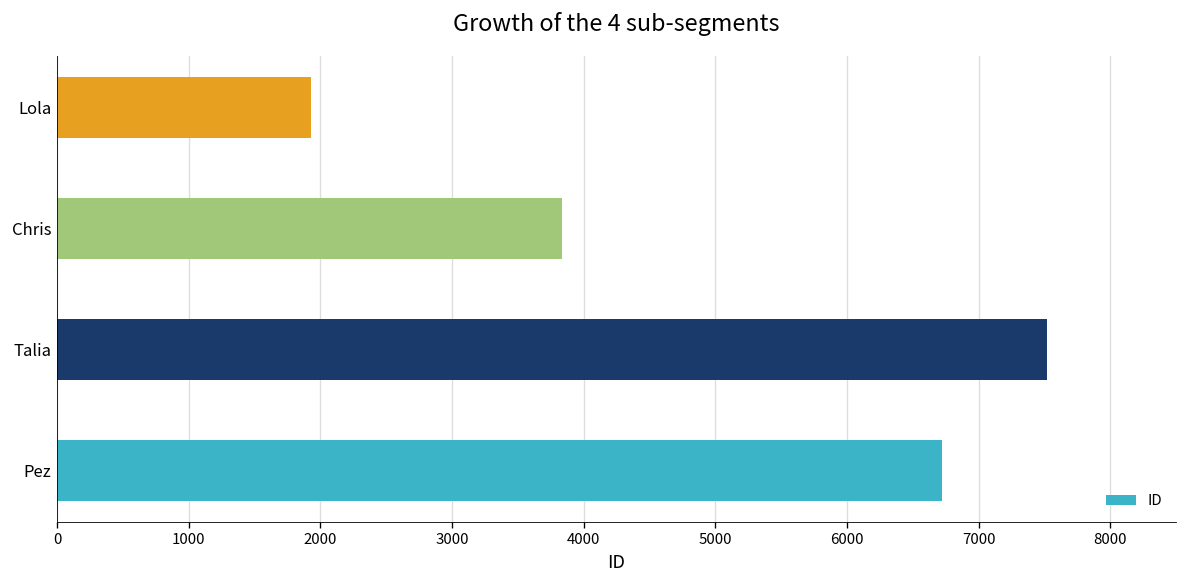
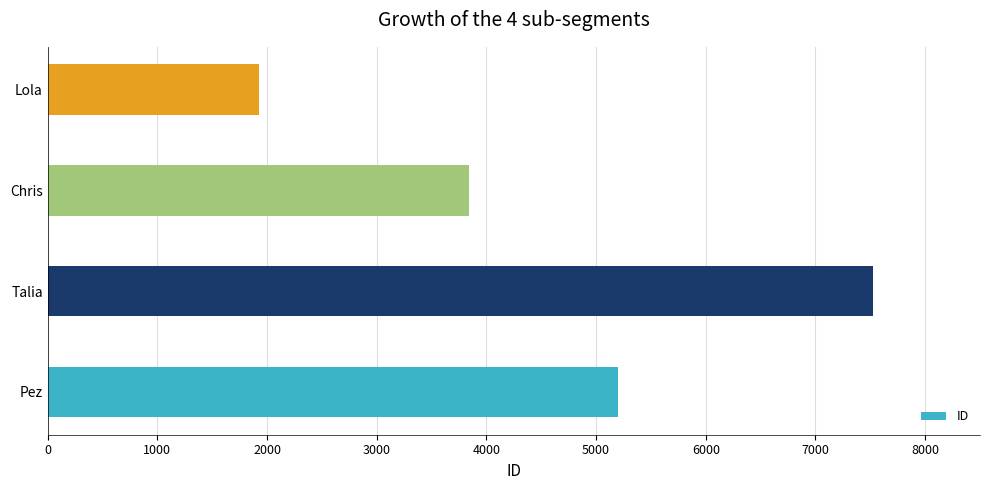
Pez: 6720 -> 5200
